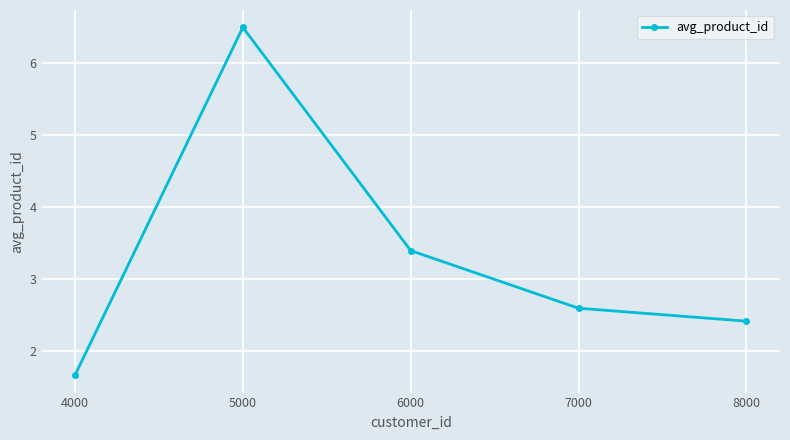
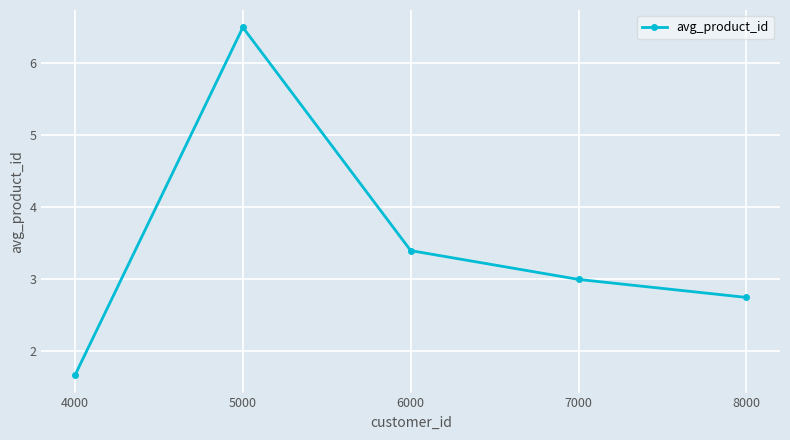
7000: 2.6 -> 3.0
8000: 2.4 -> 2.8
